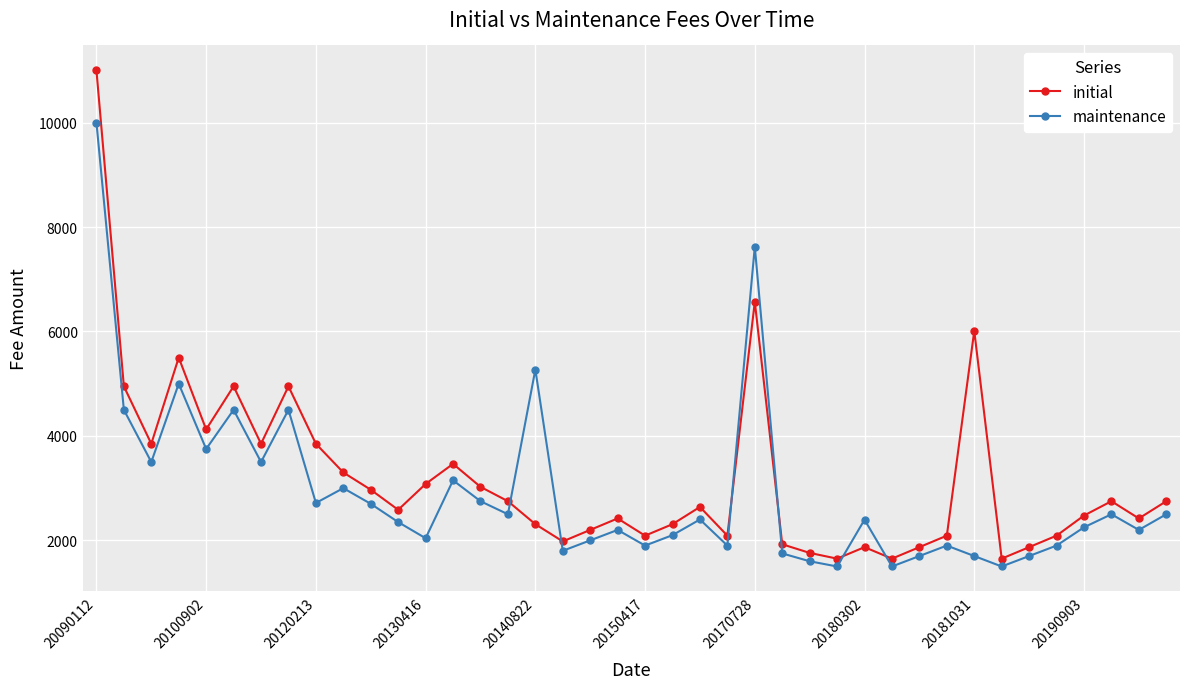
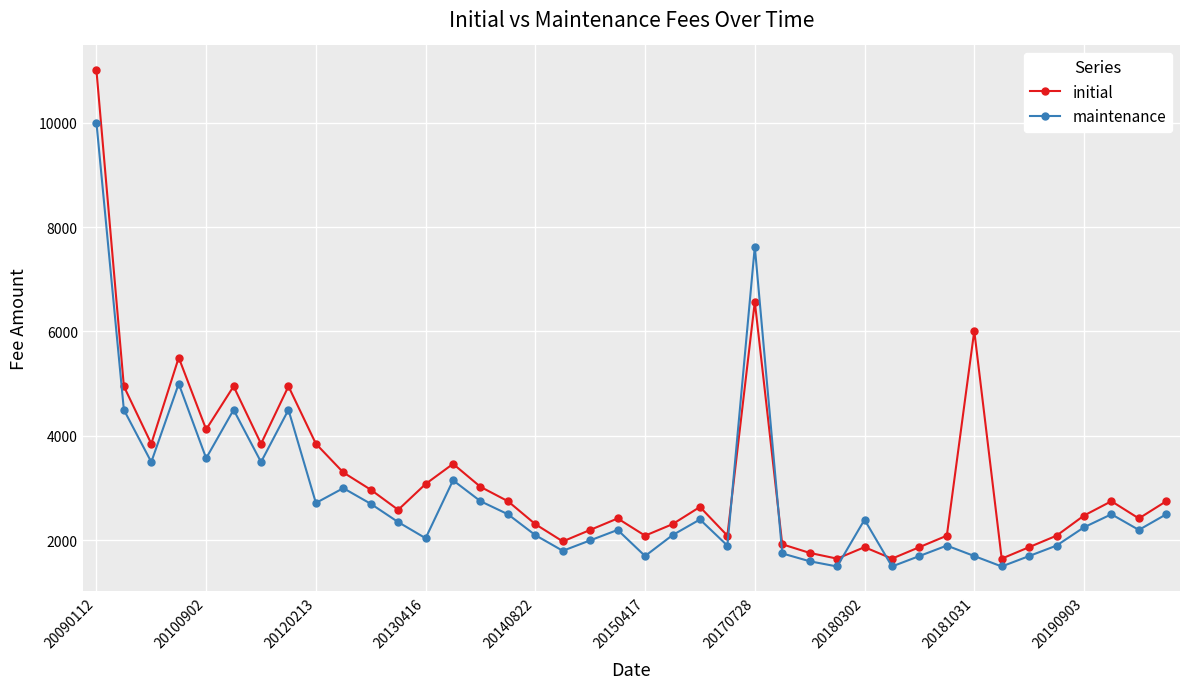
maintenance, 20100902: 3800 -> 3600
maintenance, 20140822: 5300 -> 2100
maintenance, 20150417: 1900 -> 1700
